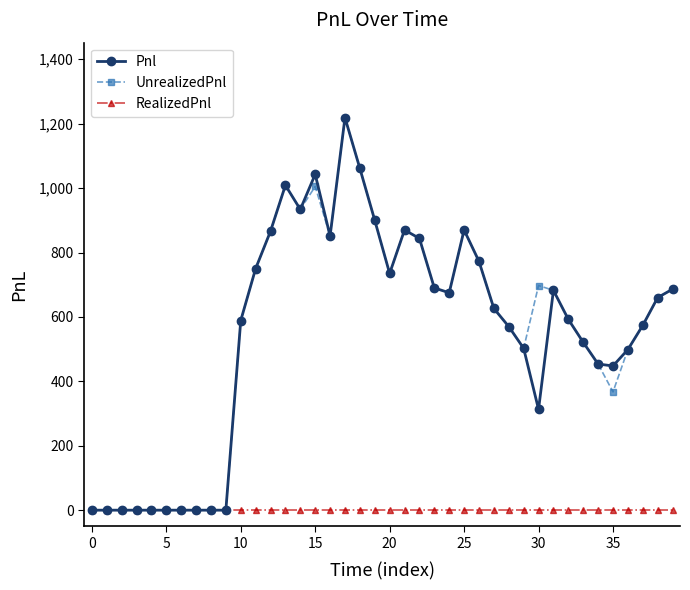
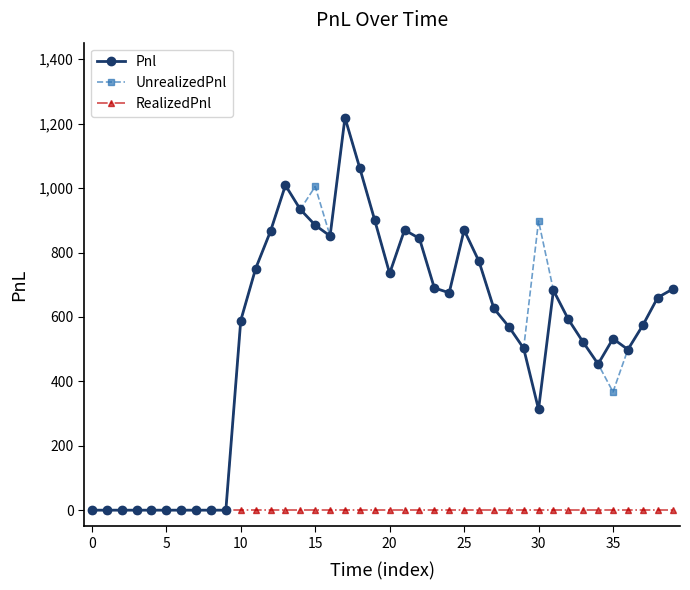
Pnl, 15: 1,040 -> 890
UnrealizedPnl, 30: 700 -> 900
Pnl, 35: 450 -> 530
